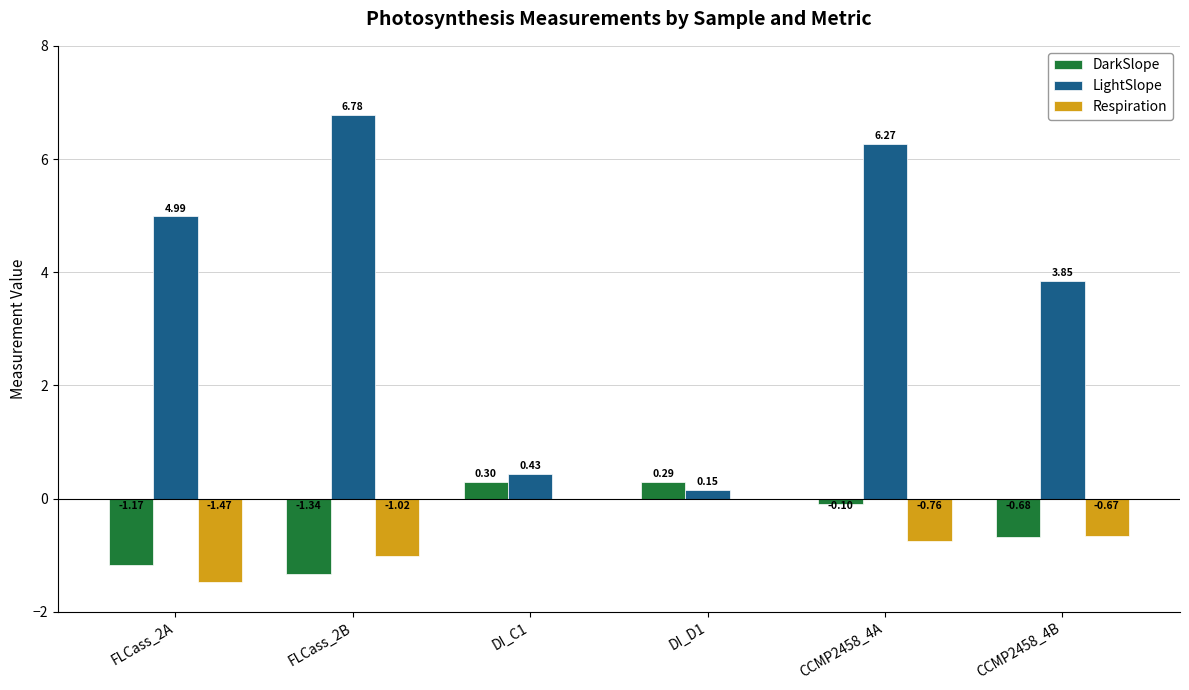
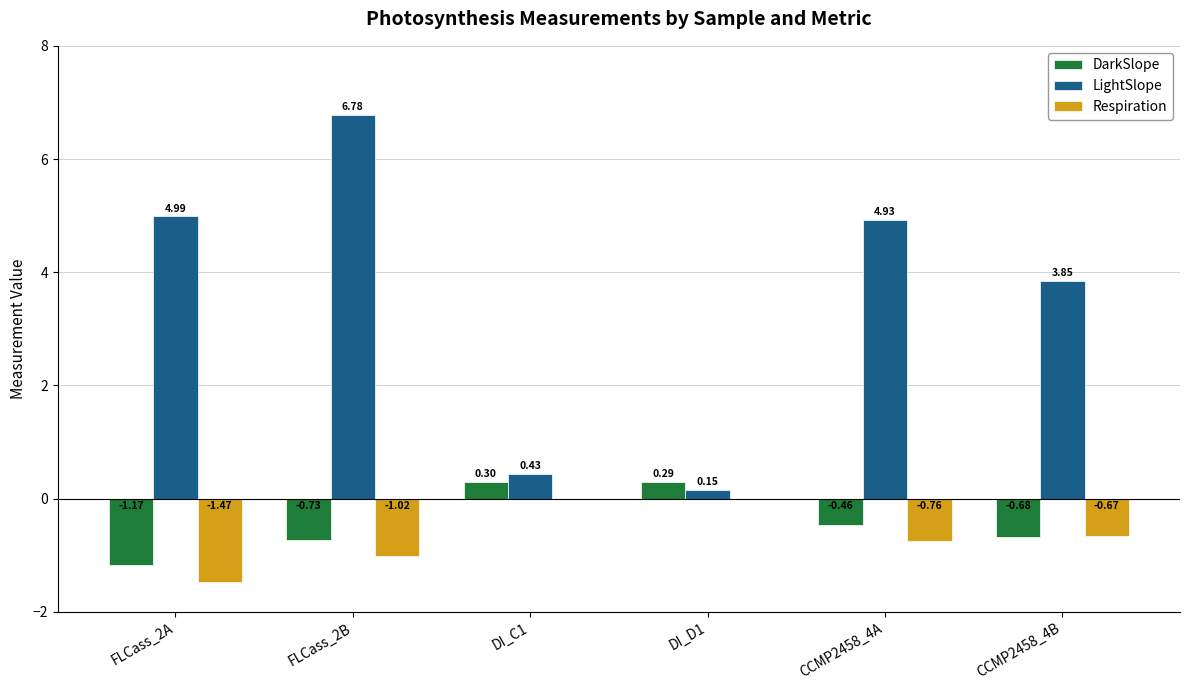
DarkSlope, FLCass_2B: -1.34 -> -0.73
DarkSlope, CCMP2458_4A: -0.10 -> -0.46
LightSlope, CCMP2458_4A: 6.27 -> 4.93
